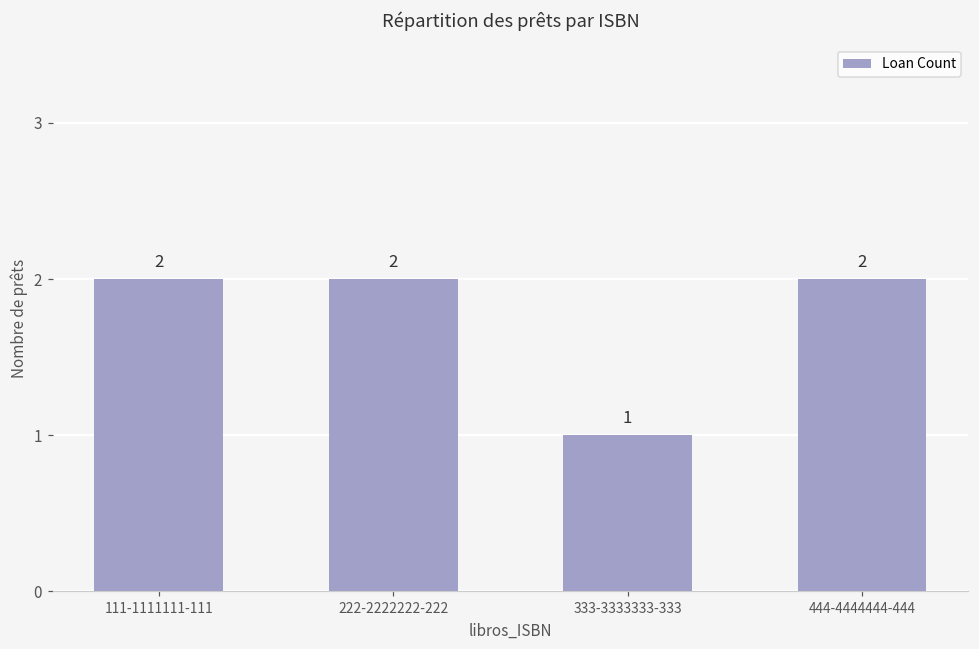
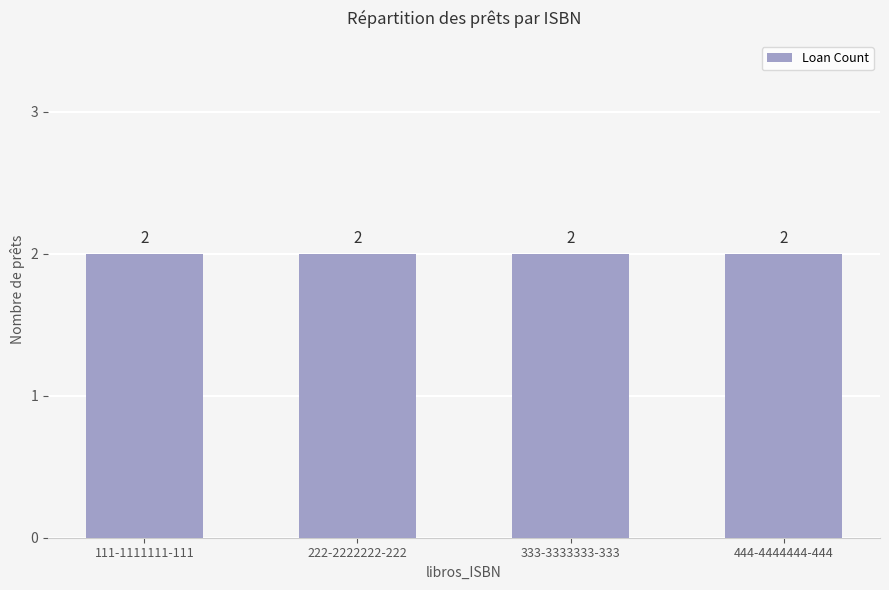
333-3333333-333: 1 -> 2
